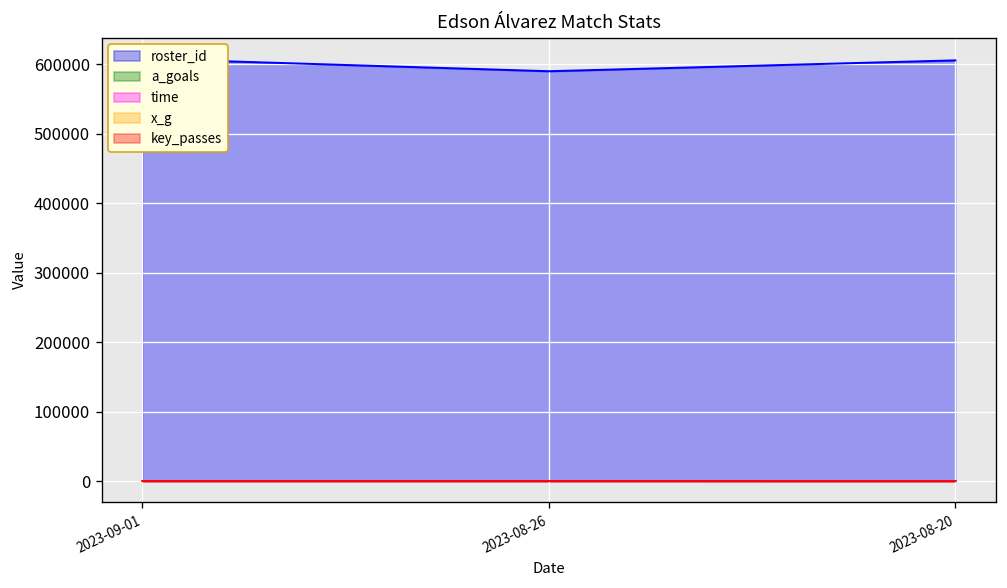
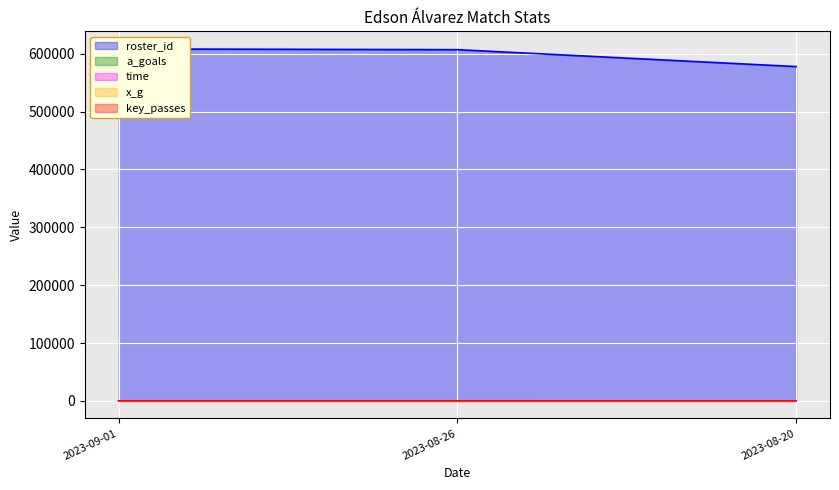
roster_id, 2023-08-26: 590000 -> 610000
roster_id, 2023-08-20: 610000 -> 580000
